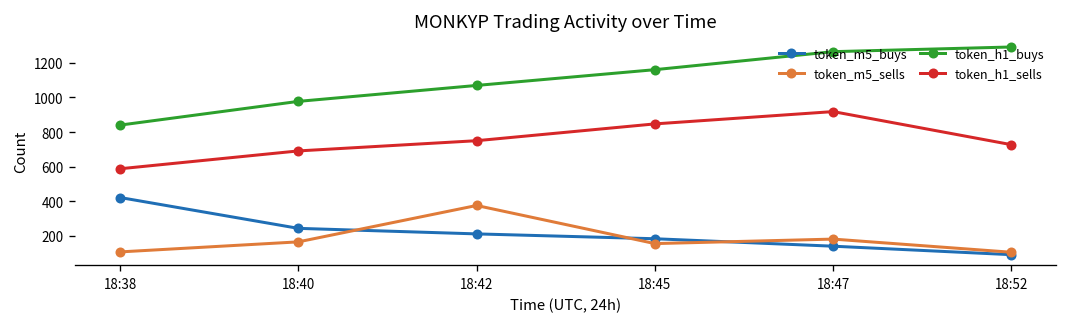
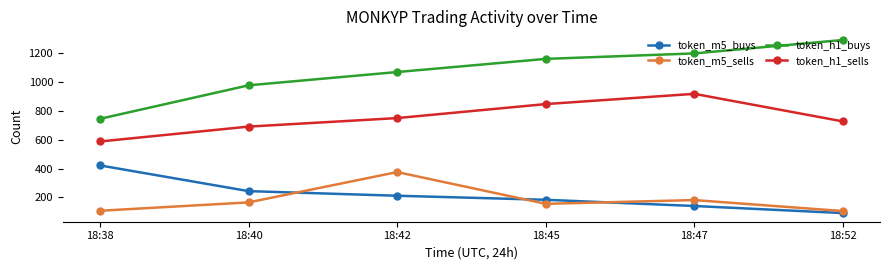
token_h1_buys, 18:38: 840 -> 750
token_h1_buys, 18:47: 1260 -> 1200
